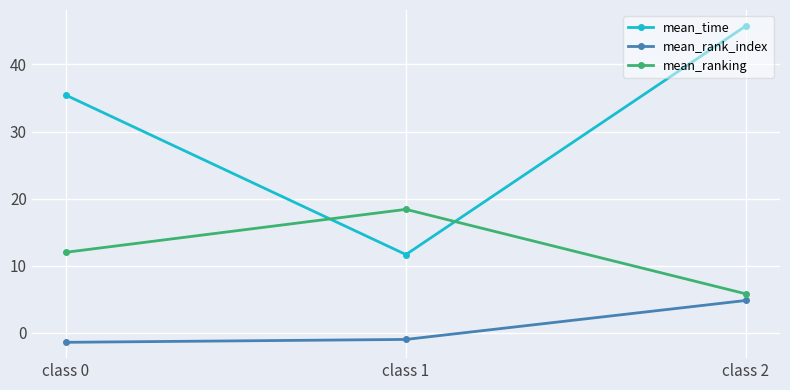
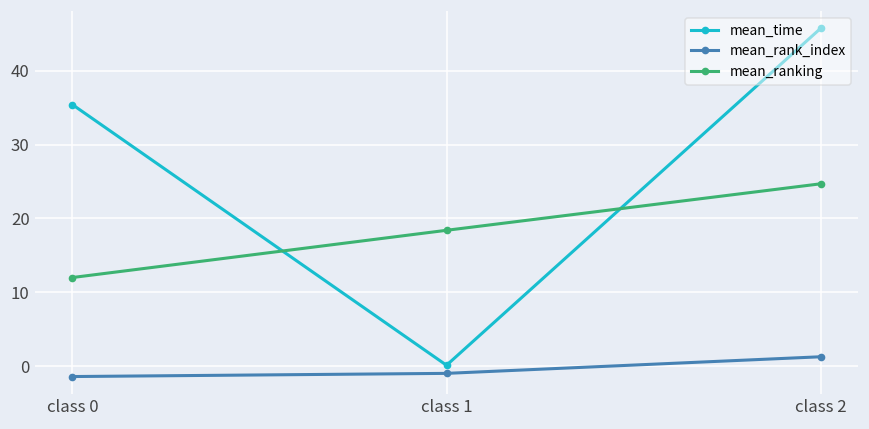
mean_time, class 1: 12 -> 0
mean_rank_index, class 2: 5 -> 1
mean_ranking, class 2: 6 -> 25
